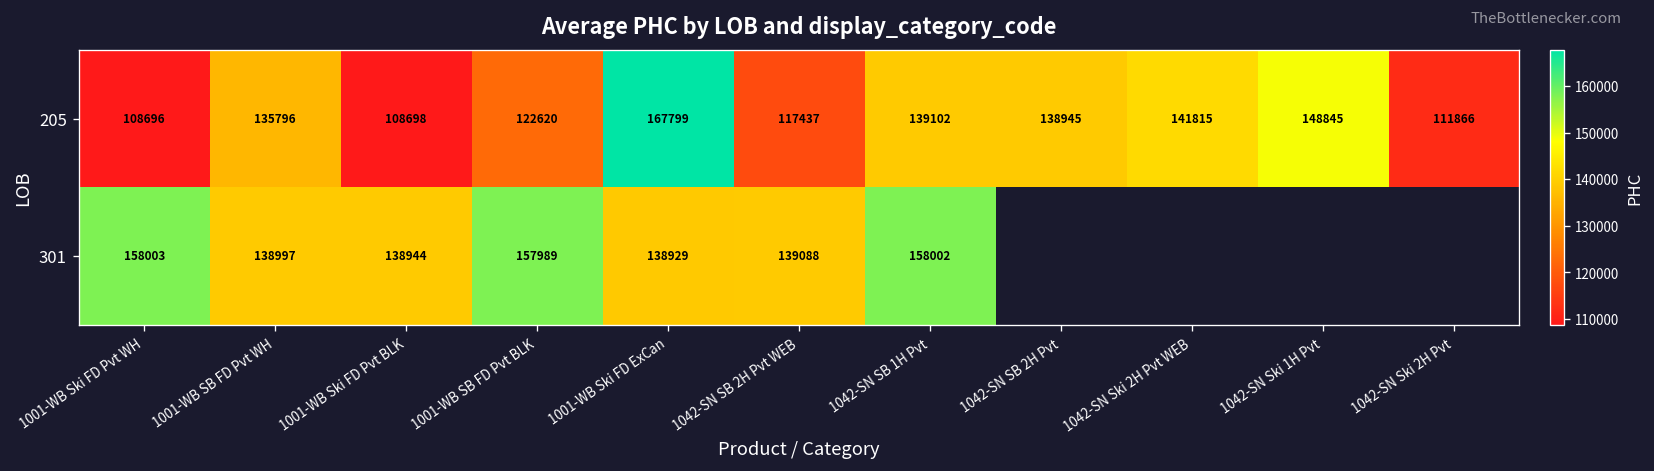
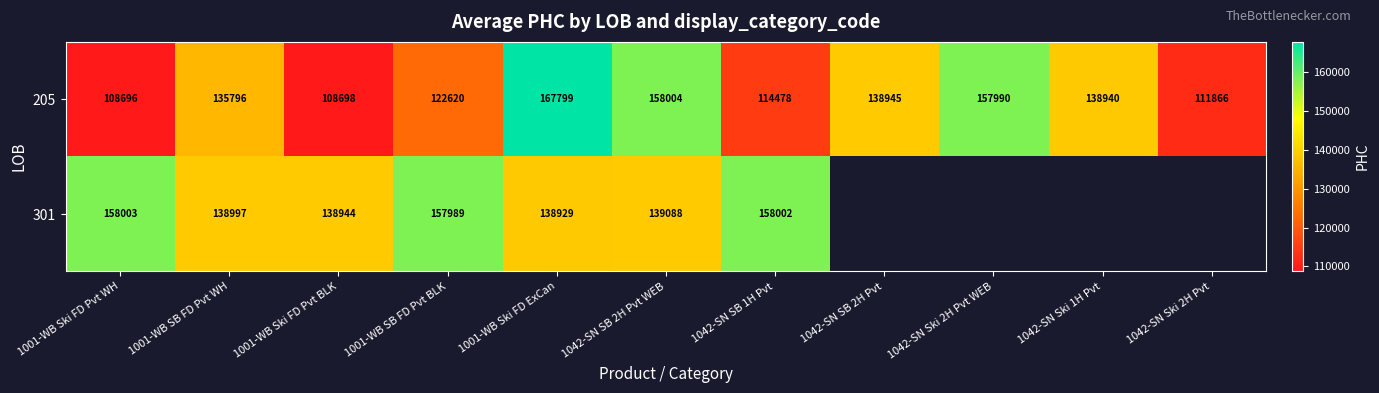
205, 1042-SN SB 2H Pvt WEB: 117437 -> 158004
205, 1042-SN SB 1H Pvt: 139102 -> 114478
205, 1042-SN Ski 2H Pvt WEB: 141815 -> 157990
205, 1042-SN Ski 1H Pvt: 148845 -> 138940
